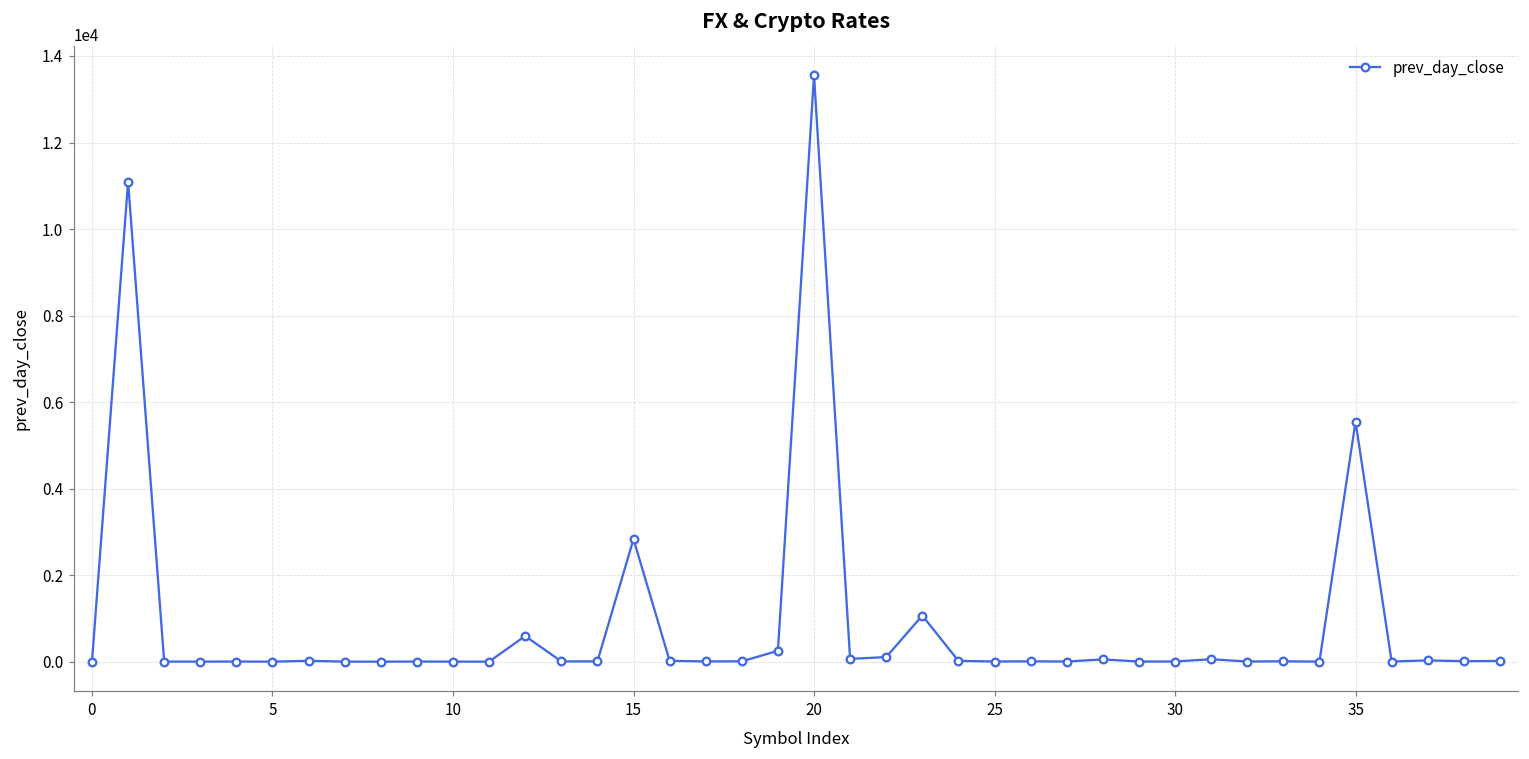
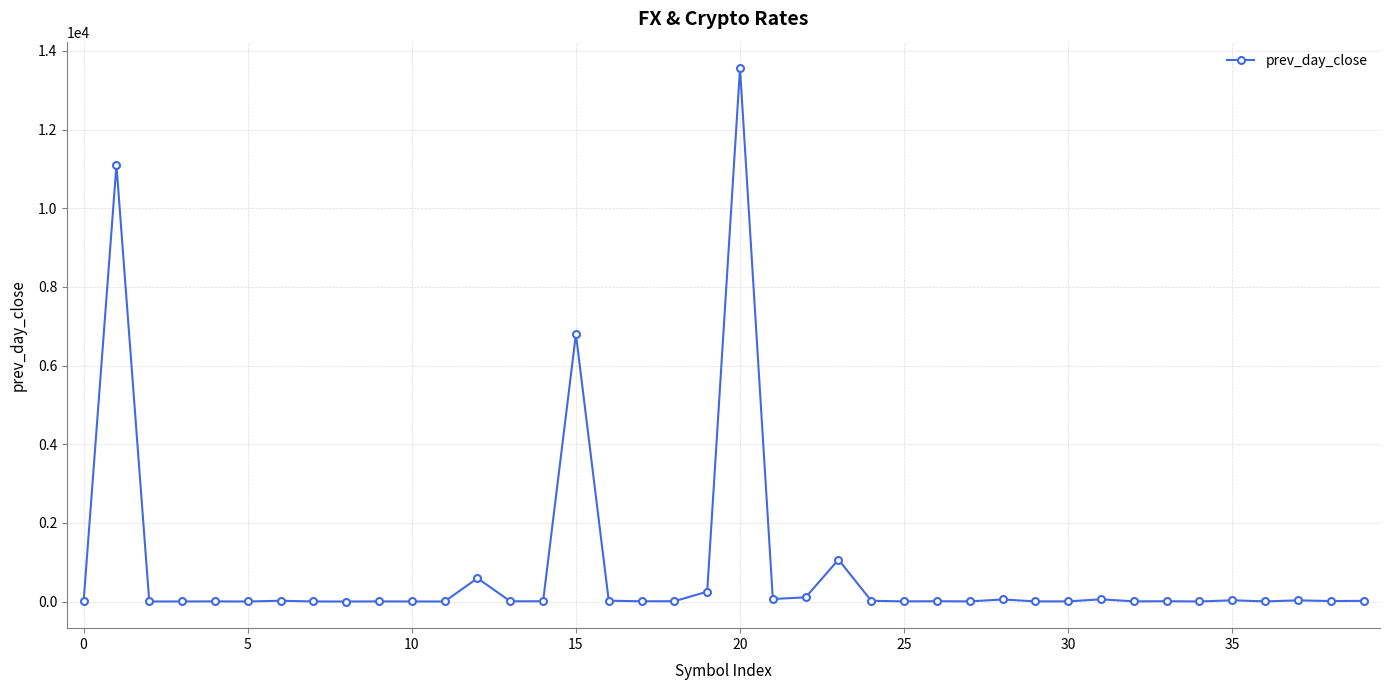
15: 2800 -> 6800
35: 5500 -> 0
